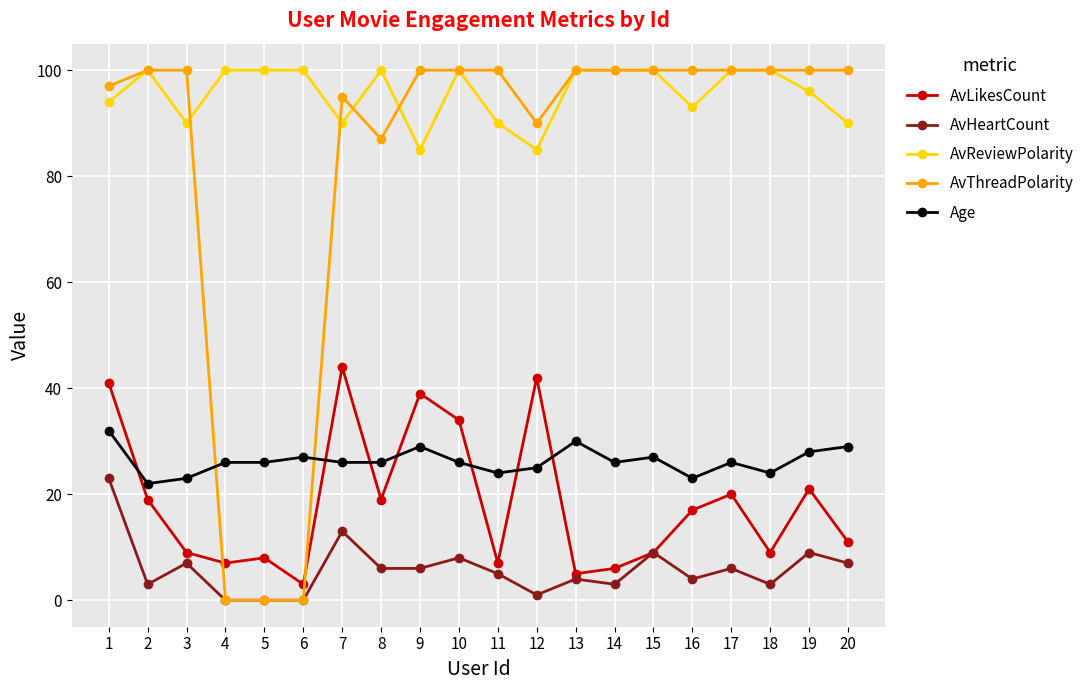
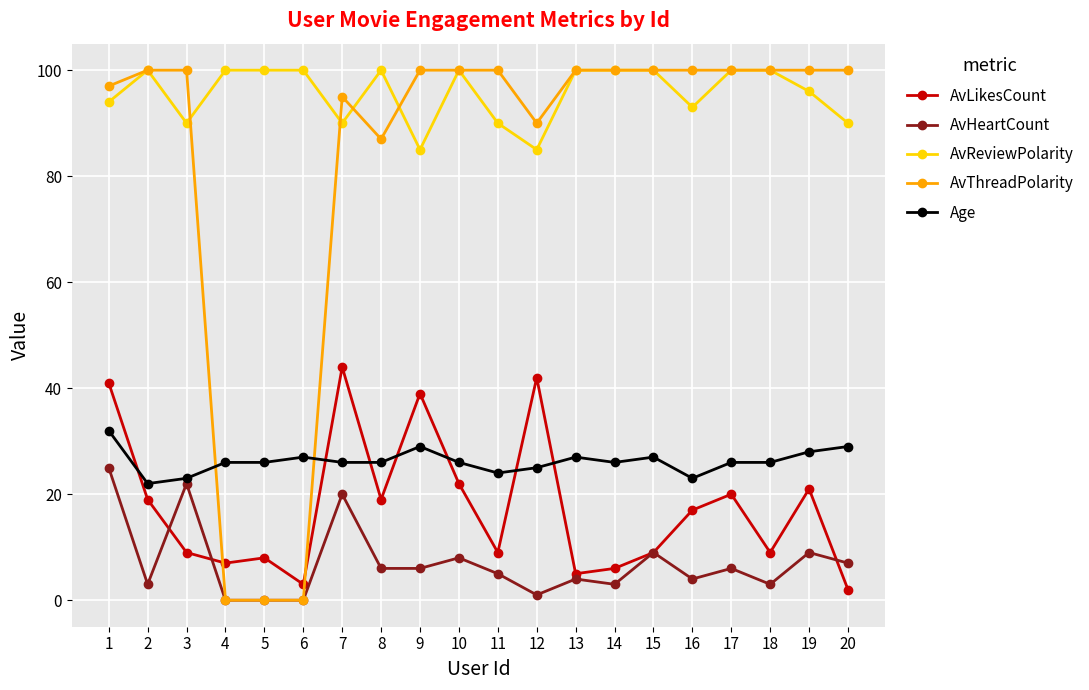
AvHeartCount, 1: 23 -> 25
AvHeartCount, 3: 7 -> 22
AvHeartCount, 7: 13 -> 20
AvLikesCount, 10: 34 -> 22
AvLikesCount, 11: 7 -> 9
Age, 13: 30 -> 27
Age, 18: 24 -> 26
AvLikesCount, 20: 11 -> 2
